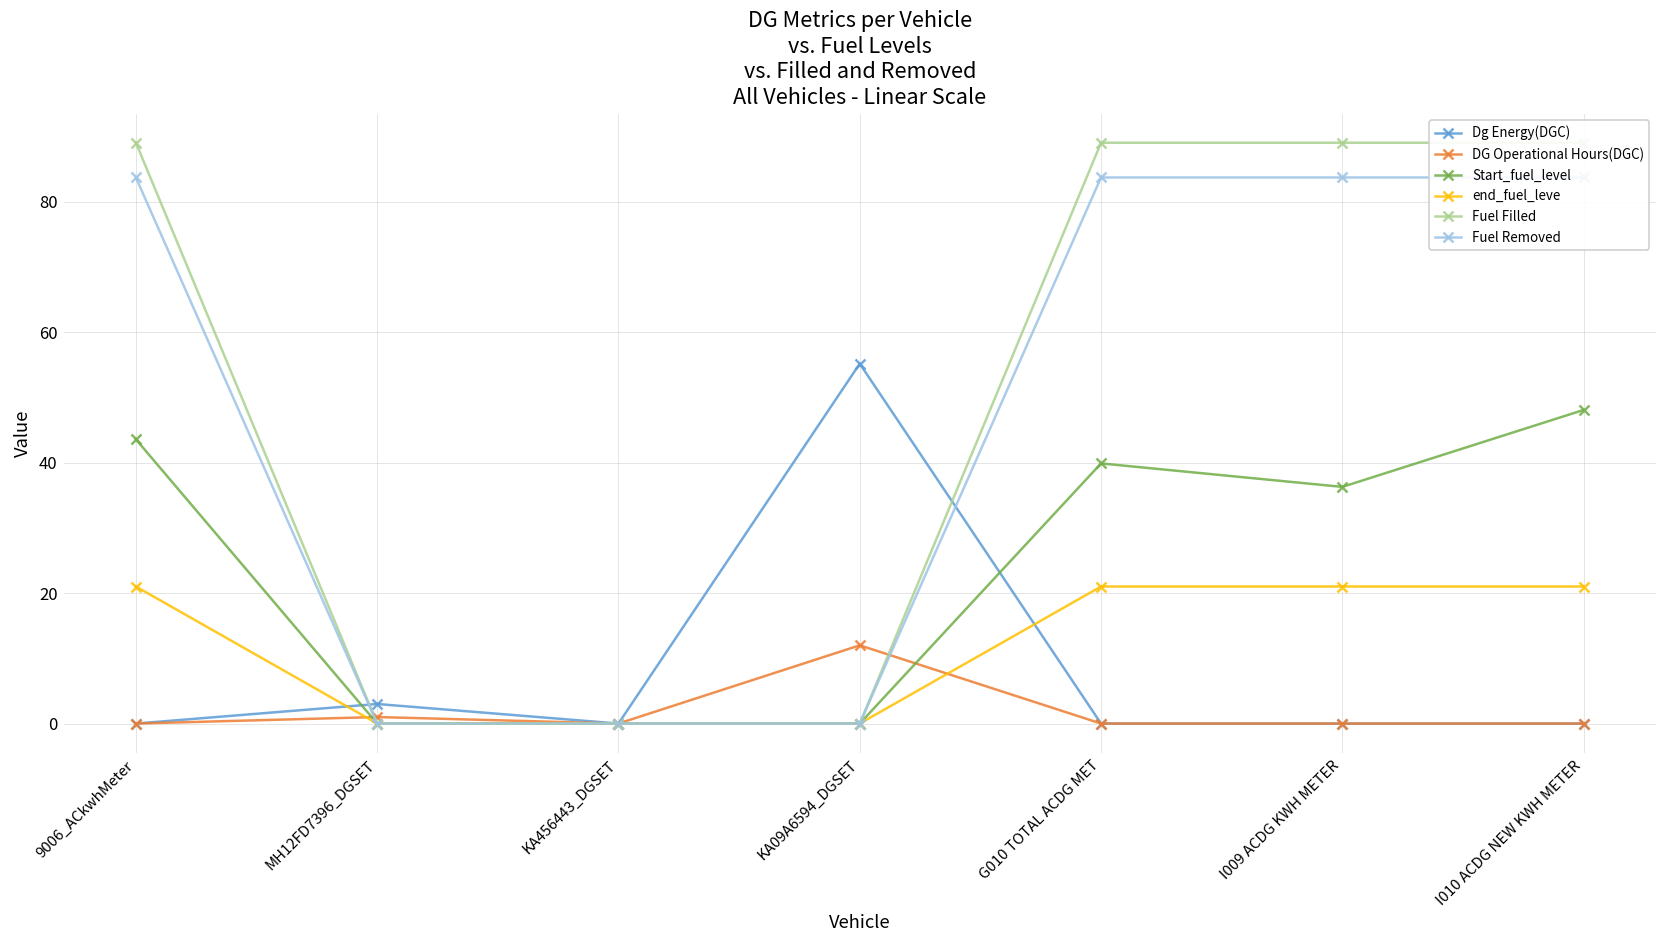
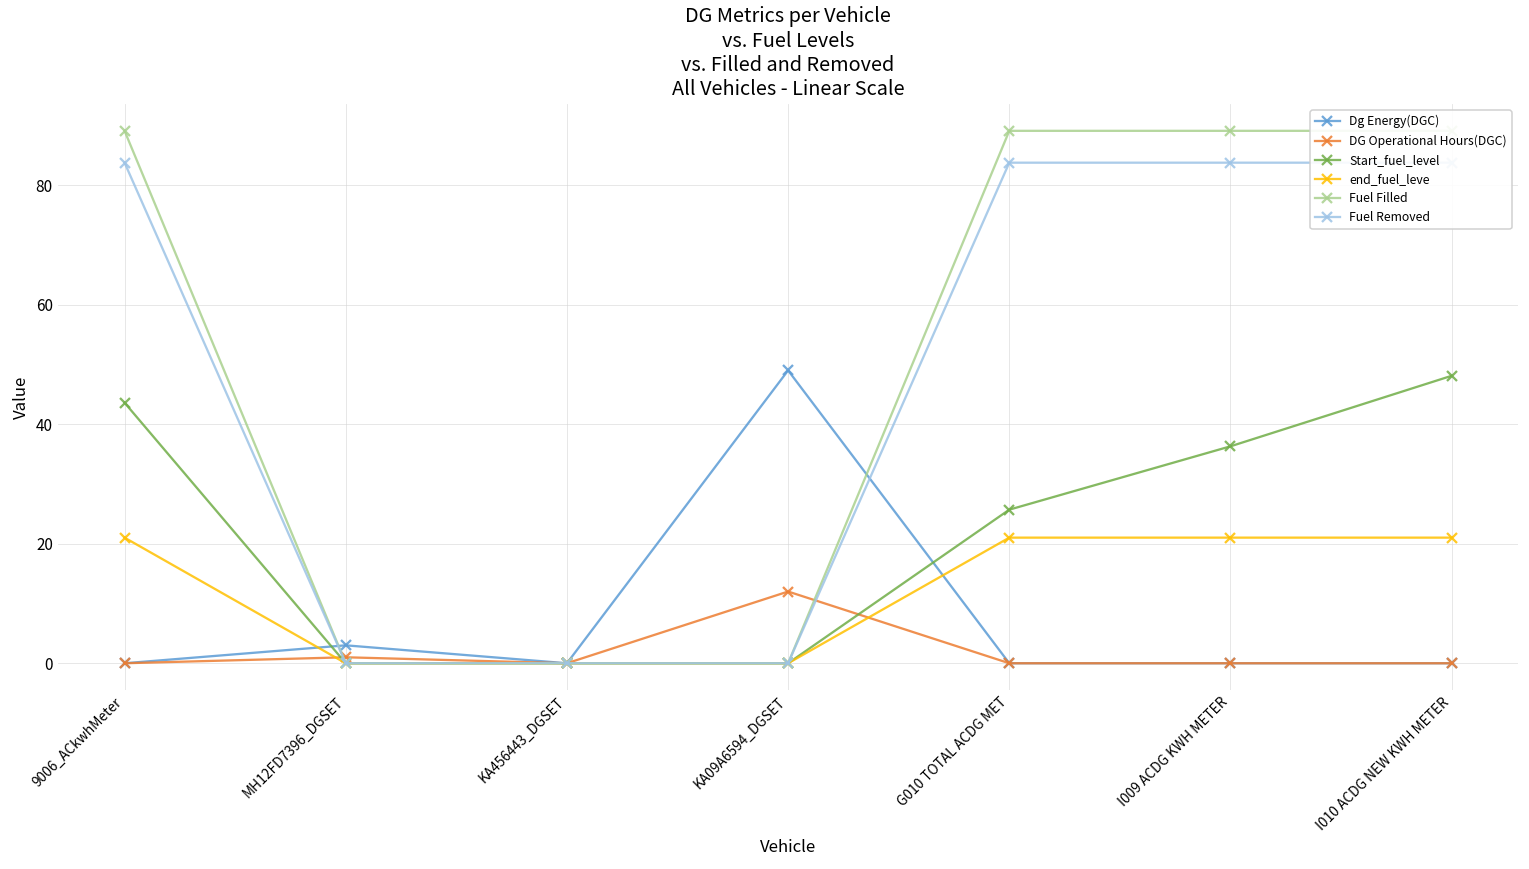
Dg Energy(DGC), KA09A6594_DGSET: 55 -> 49
Start_fuel_level, G010 TOTAL ACDG MET: 40 -> 26
